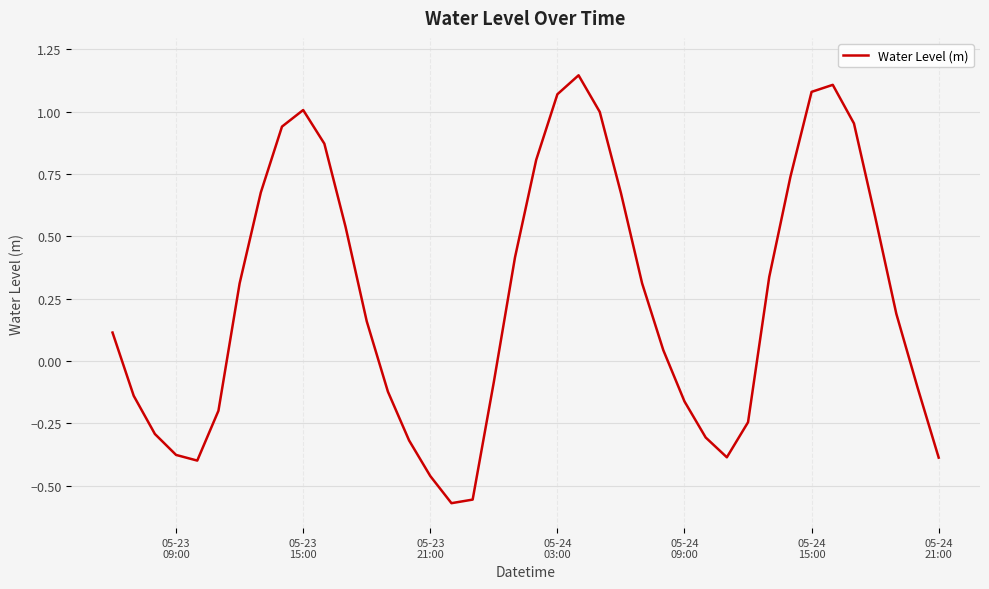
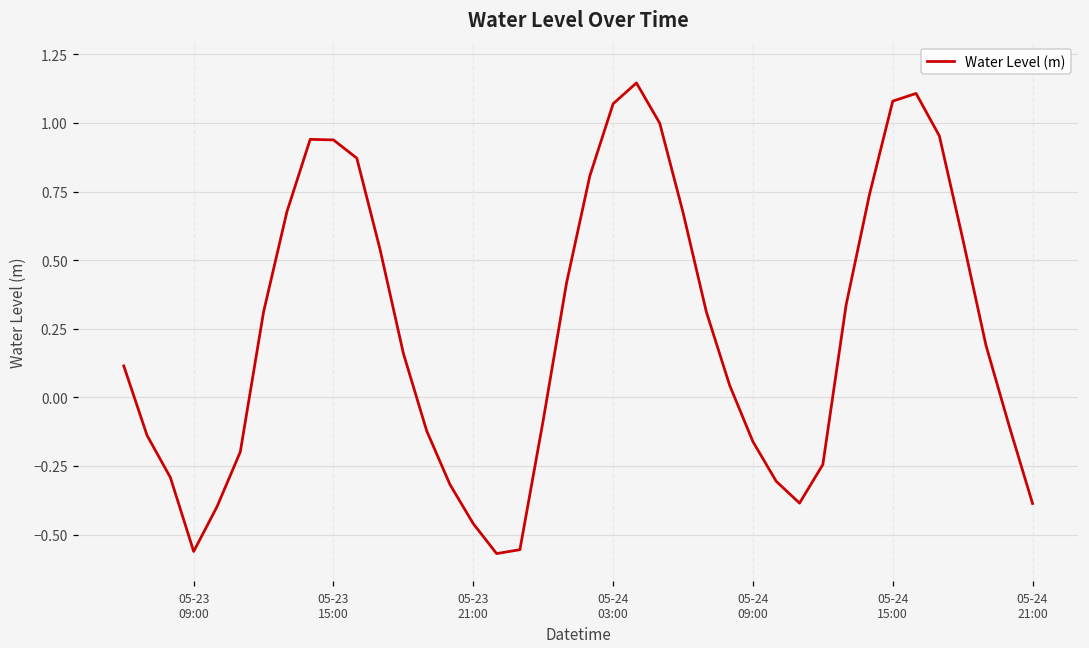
05-23 09:00: -0.38 -> -0.56
05-23 15:00: 1.01 -> 0.94
